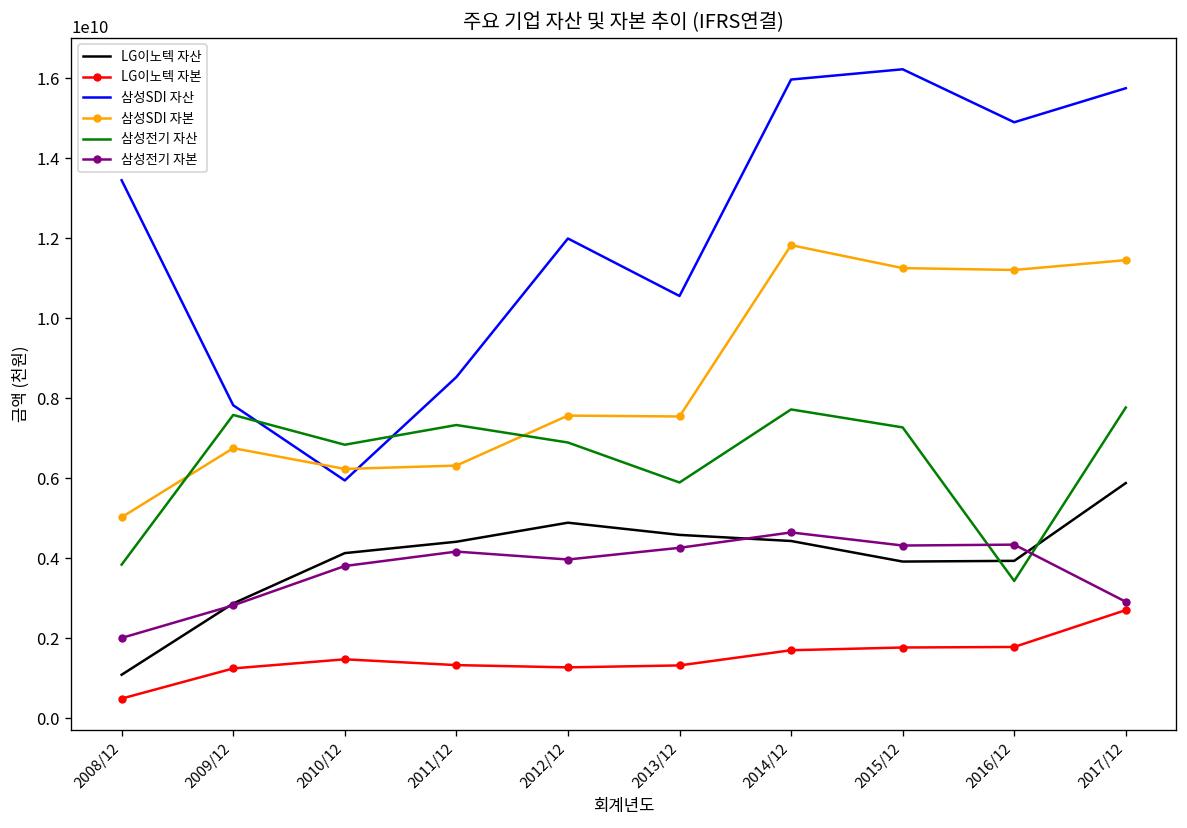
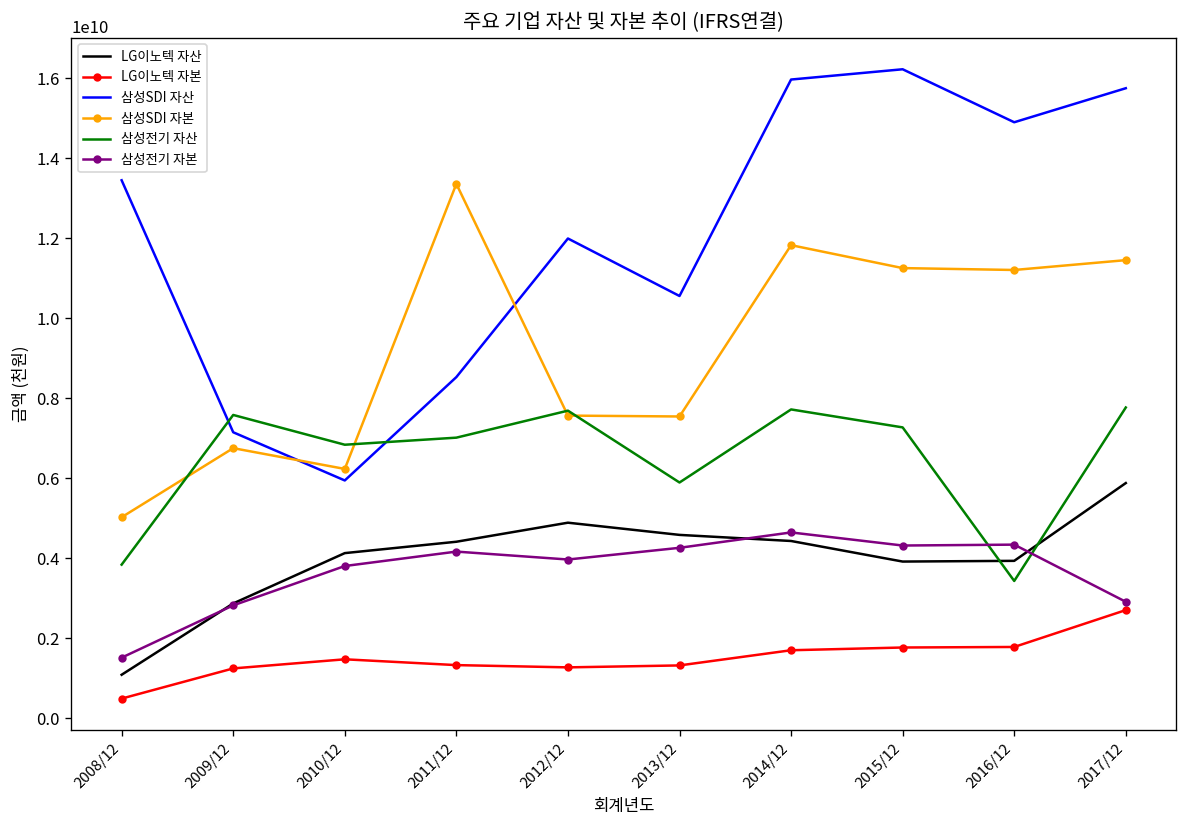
삼성전기 자본, 2008/12: 2000000000 -> 1500000000
삼성SDI 자산, 2009/12: 7800000000 -> 7100000000
삼성SDI 자본, 2011/12: 6300000000 -> 13400000000
삼성전기 자산, 2011/12: 7300000000 -> 7000000000
삼성전기 자산, 2012/12: 6900000000 -> 7700000000
